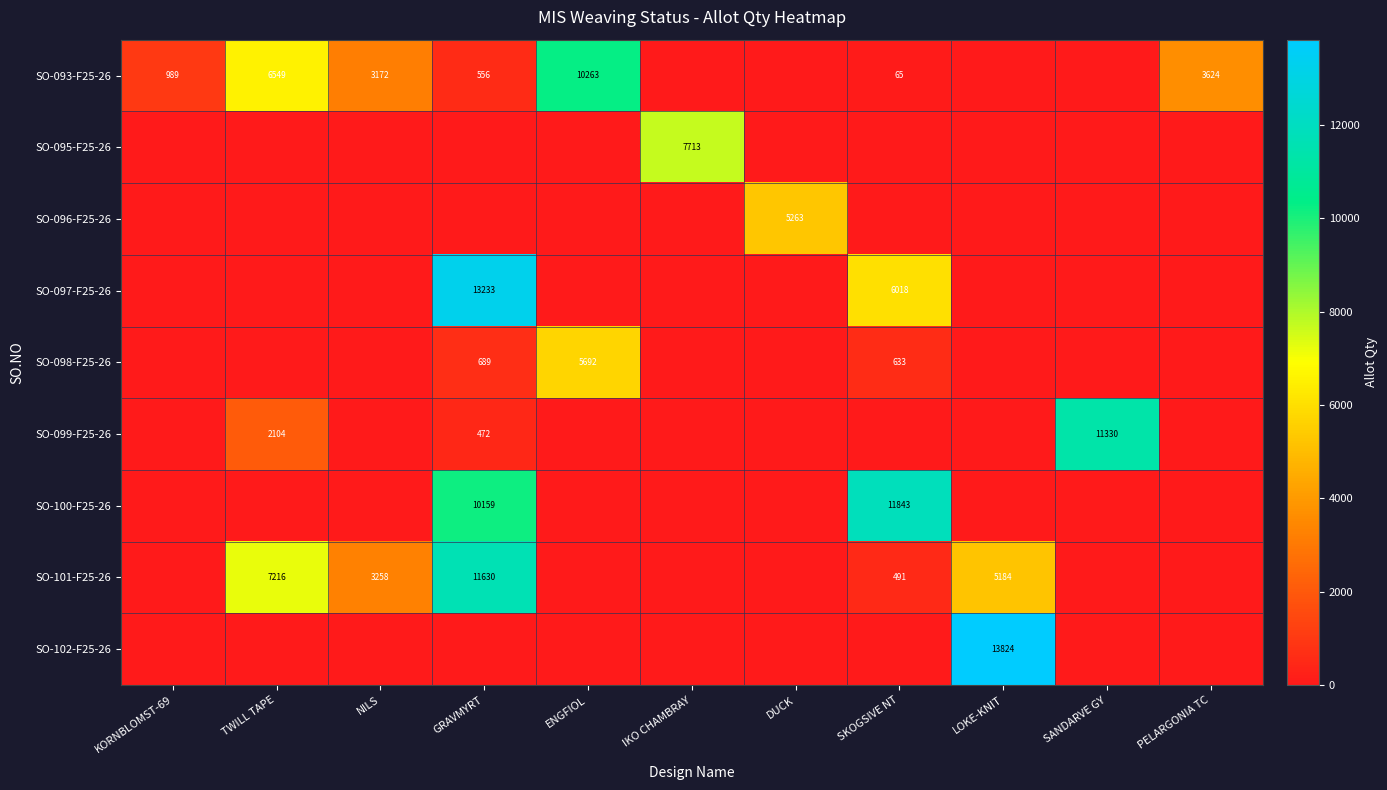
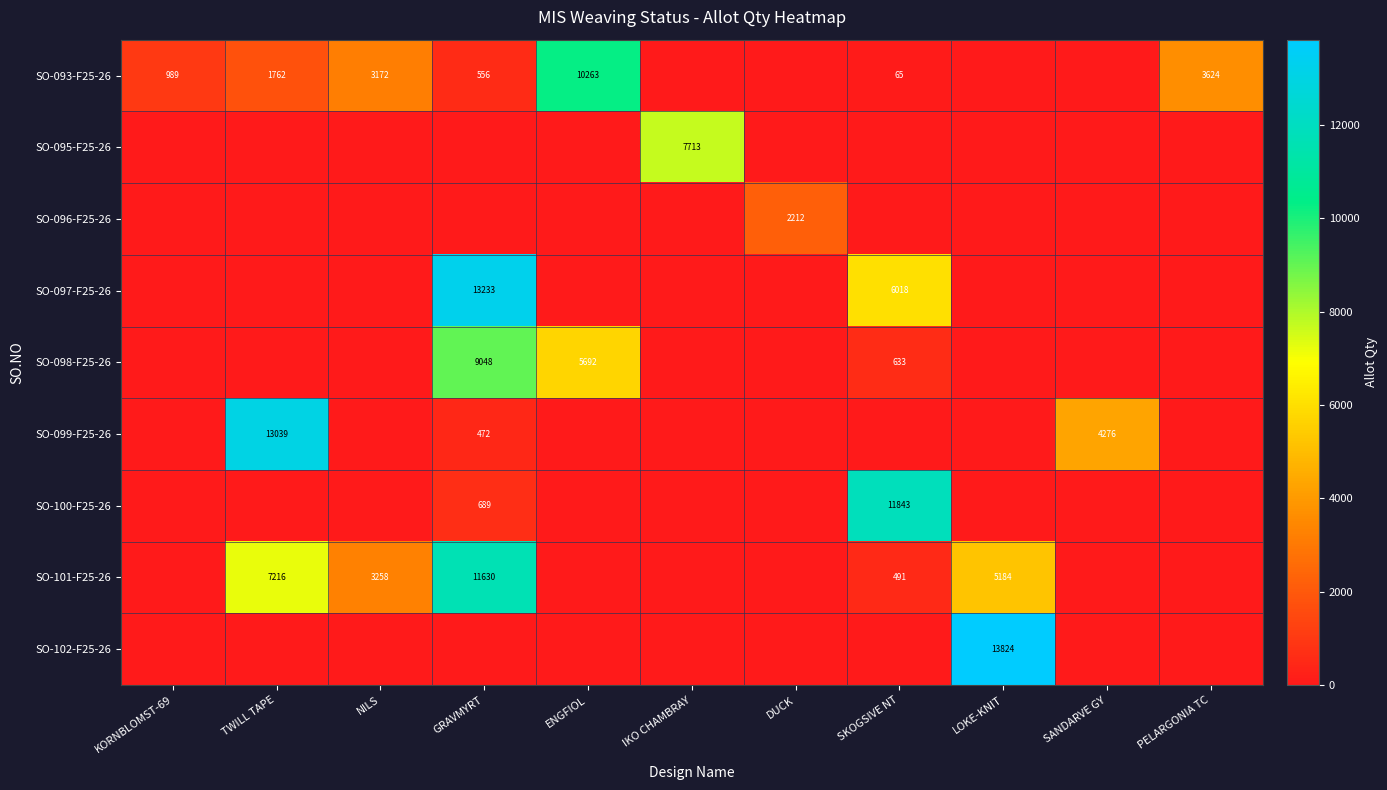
SO-093-F25-26, TWILL TAPE: 6549 -> 1762
SO-096-F25-26, DUCK: 5263 -> 2212
SO-098-F25-26, GRAVMYRT: 689 -> 9048
SO-099-F25-26, TWILL TAPE: 2104 -> 13039
SO-099-F25-26, SANDARVE GY: 11330 -> 4276
SO-100-F25-26, GRAVMYRT: 10159 -> 689
